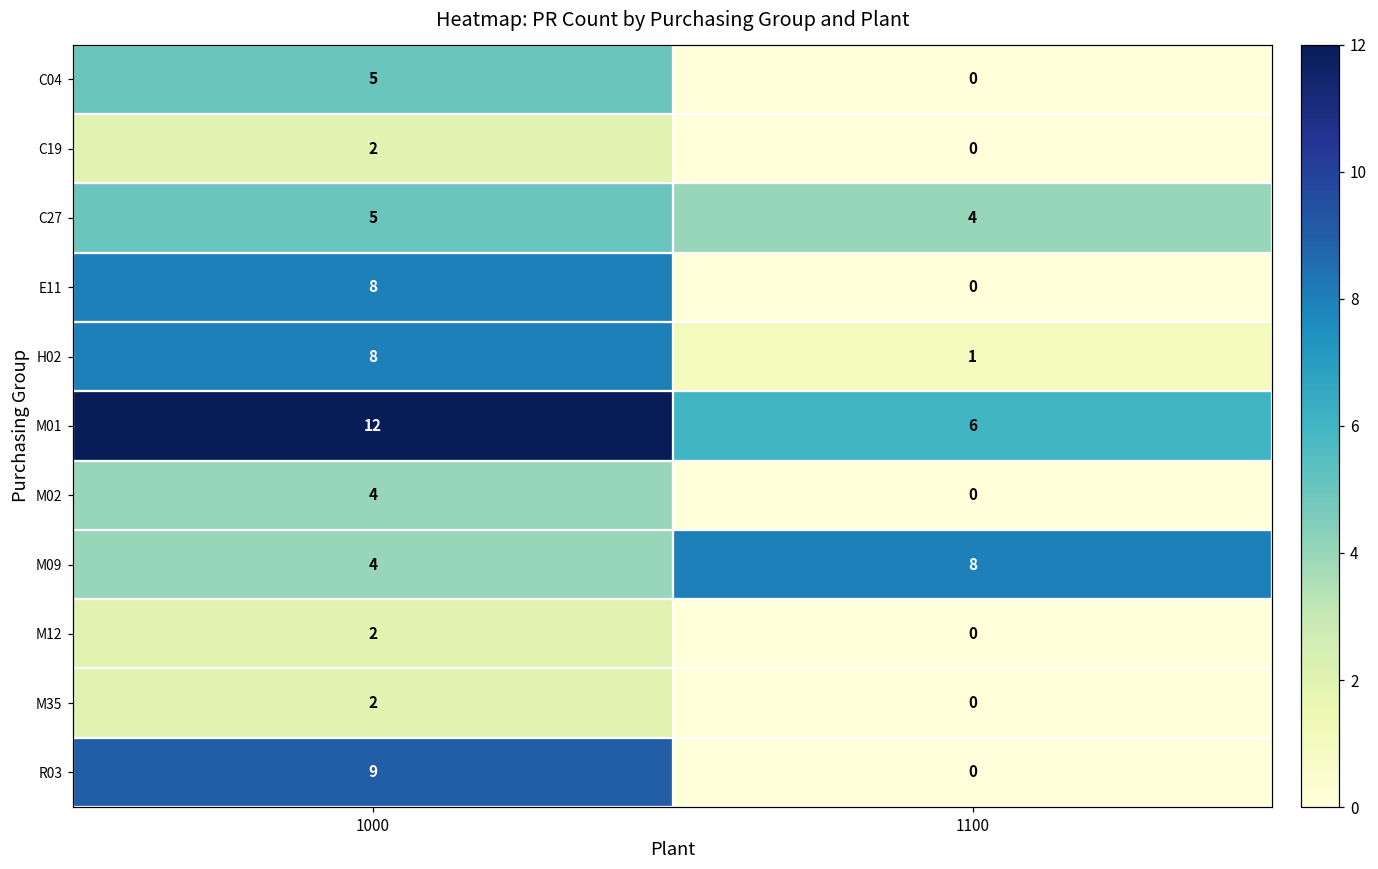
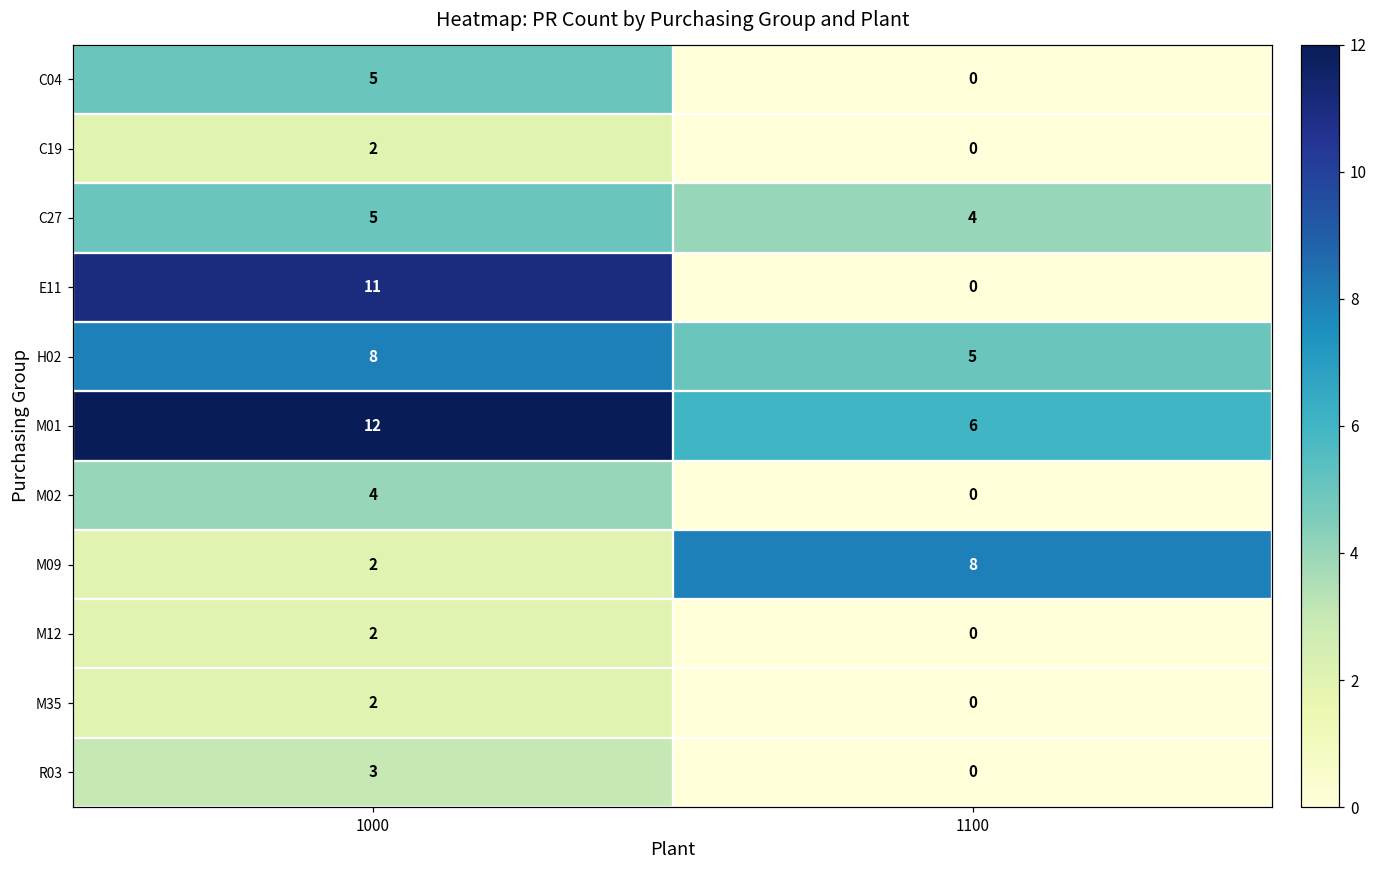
E11, 1000: 8 -> 11
H02, 1100: 1 -> 5
M09, 1000: 4 -> 2
R03, 1000: 9 -> 3
